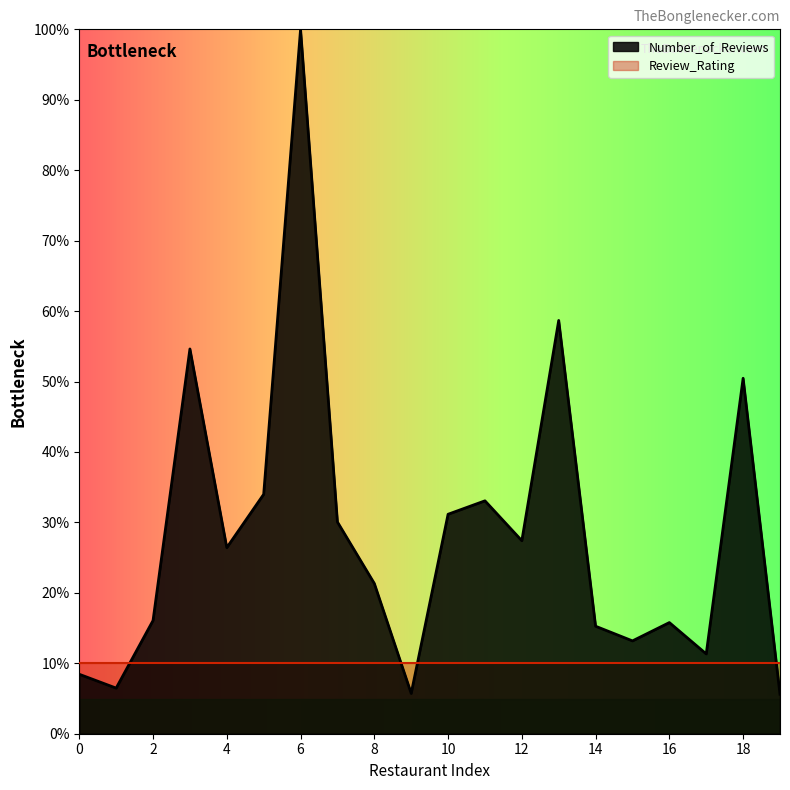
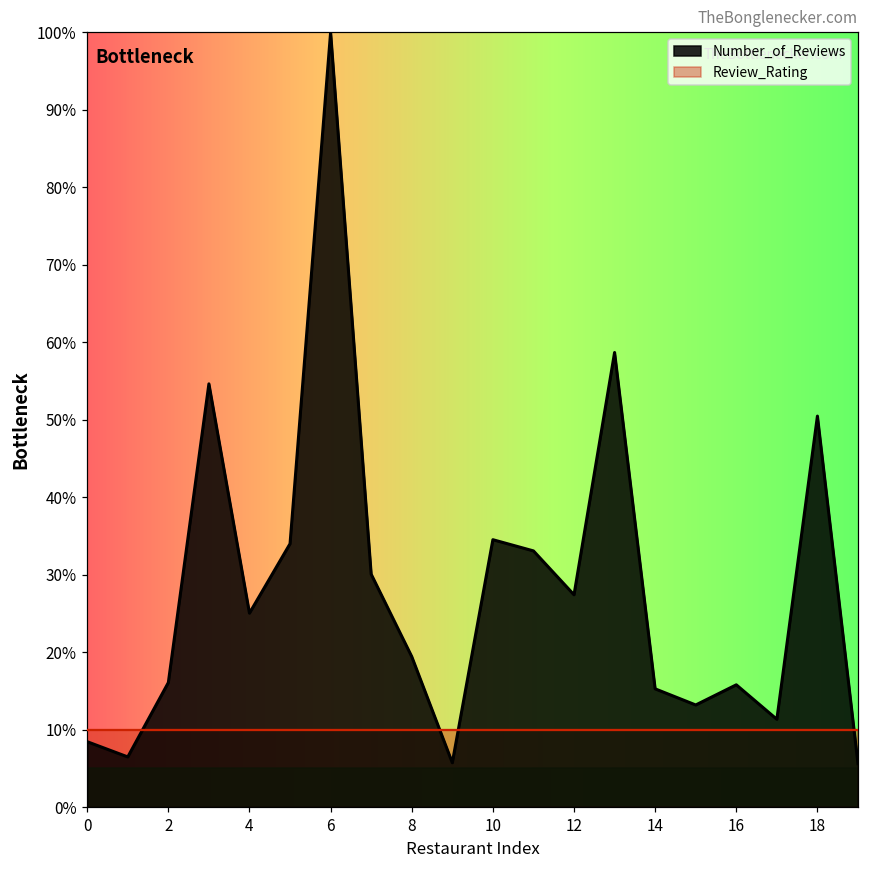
Number_of_Reviews, 4: 26% -> 25%
Number_of_Reviews, 8: 21% -> 19%
Number_of_Reviews, 10: 31% -> 35%
